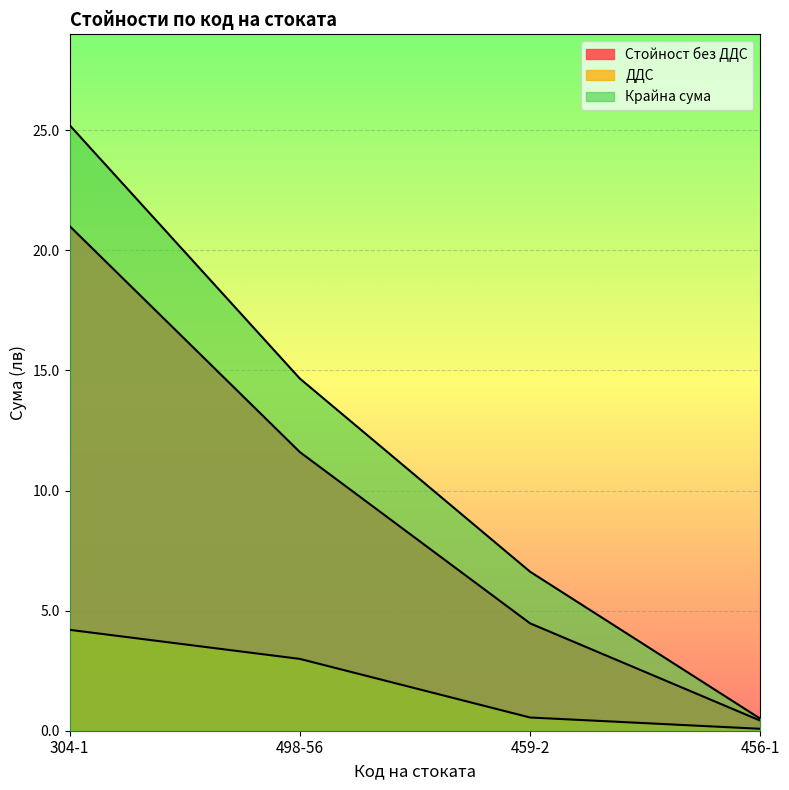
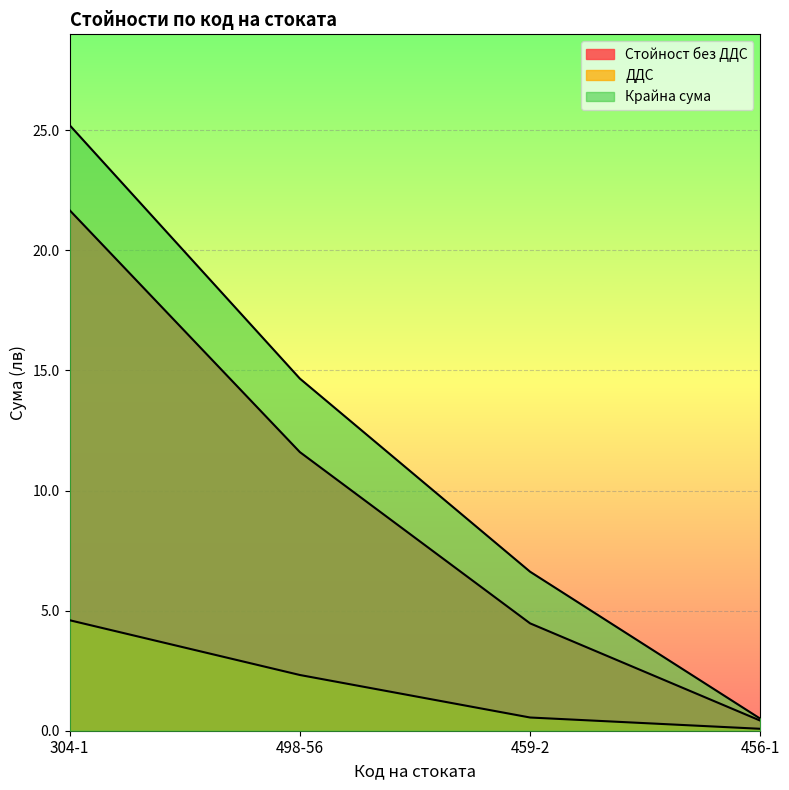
Стойност без ДДС, 304-1: 21.0 -> 21.7
ДДС, 304-1: 4.2 -> 4.6
ДДС, 498-56: 3.0 -> 2.3
